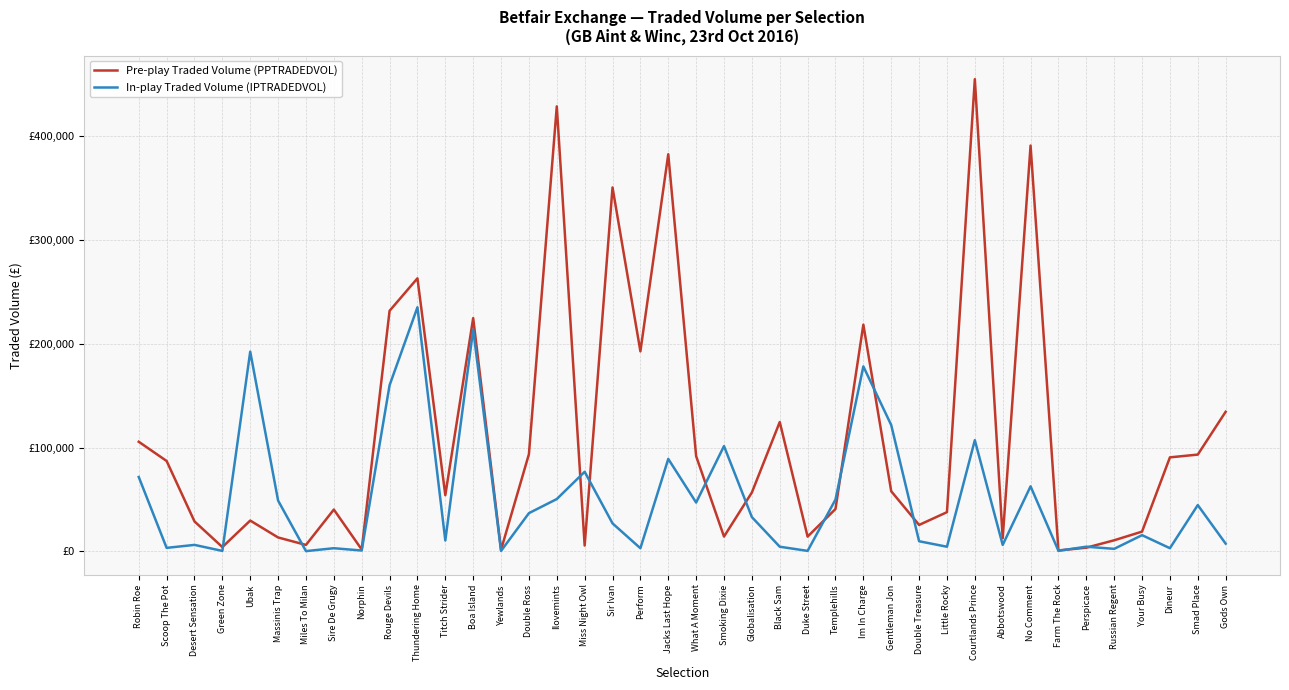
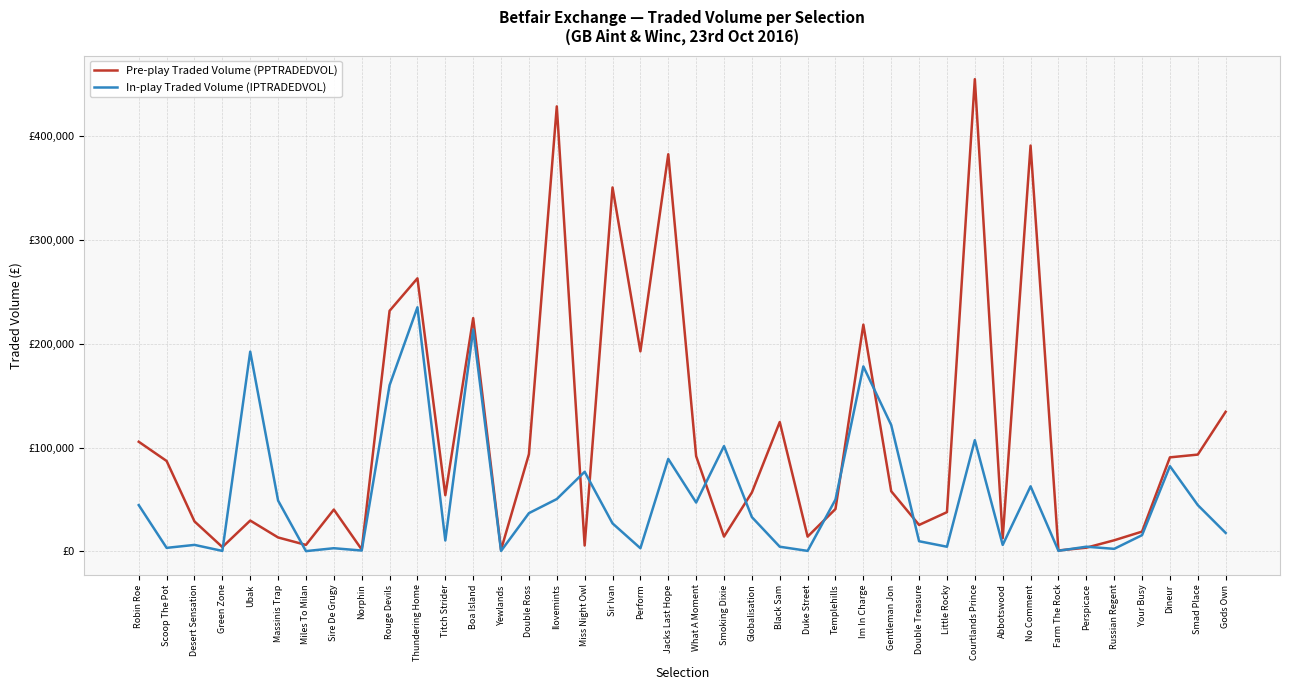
In-play Traded Volume (IPTRADEDVOL), Robin Roe: £72,000 -> £45,000
In-play Traded Volume (IPTRADEDVOL), Dineur: £3,000 -> £82,000
In-play Traded Volume (IPTRADEDVOL), Gods Own: £7,000 -> £18,000
